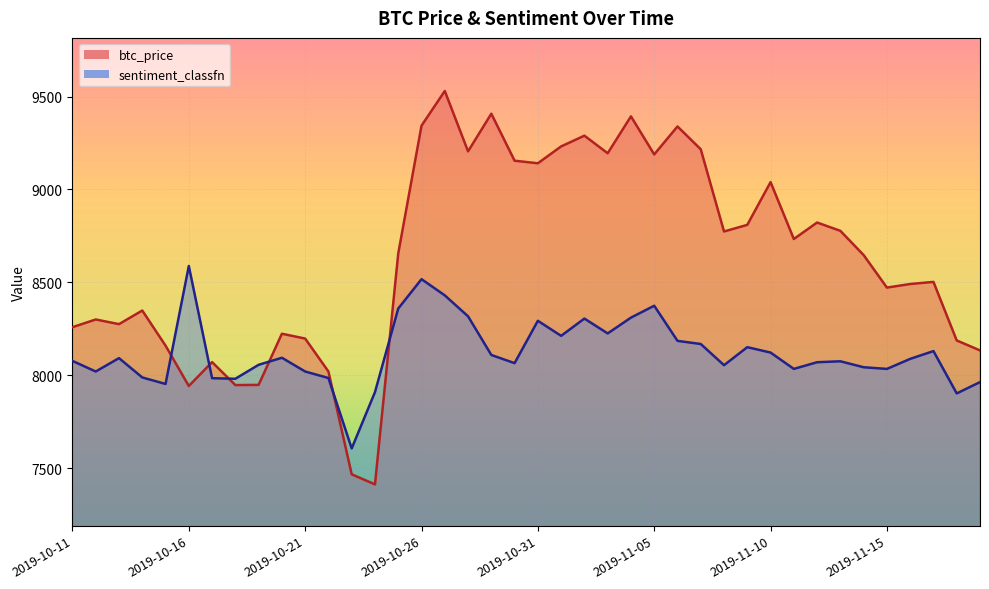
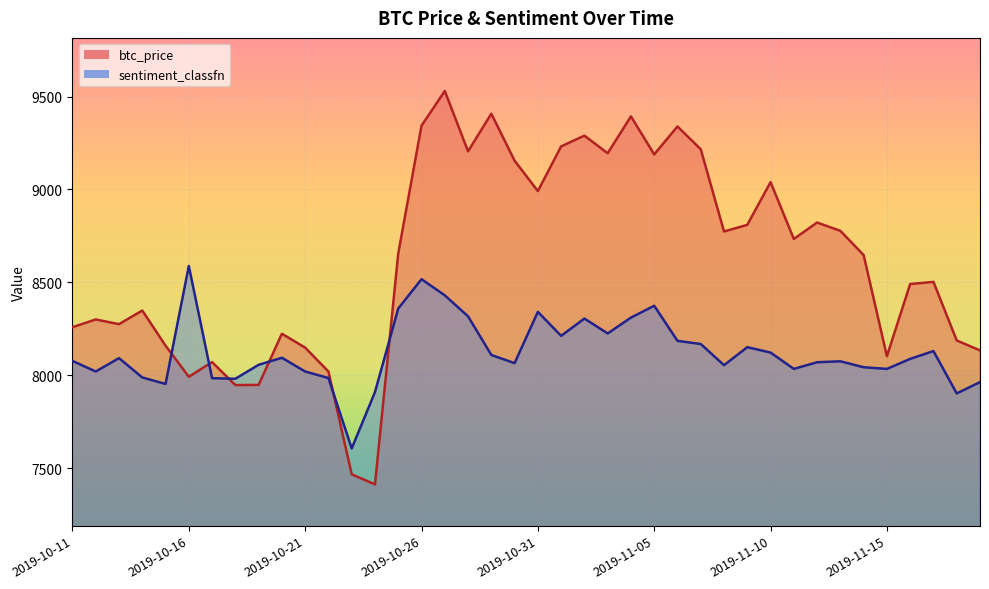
btc_price, 2019-10-16: 7940 -> 7990
btc_price, 2019-10-21: 8200 -> 8150
btc_price, 2019-10-31: 9140 -> 8990
sentiment_classfn, 2019-10-31: 8290 -> 8340
btc_price, 2019-11-15: 8470 -> 8100
